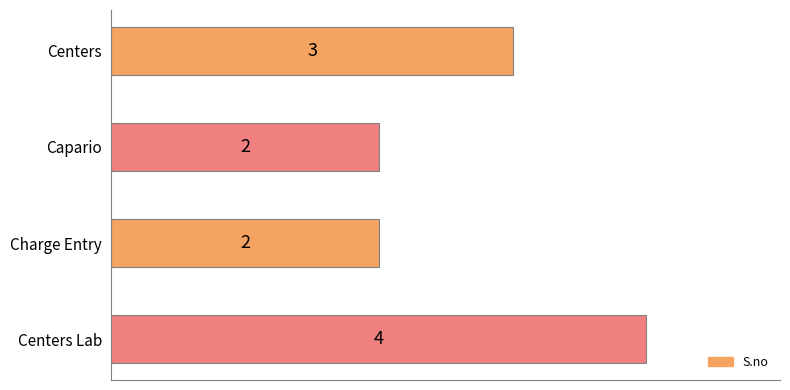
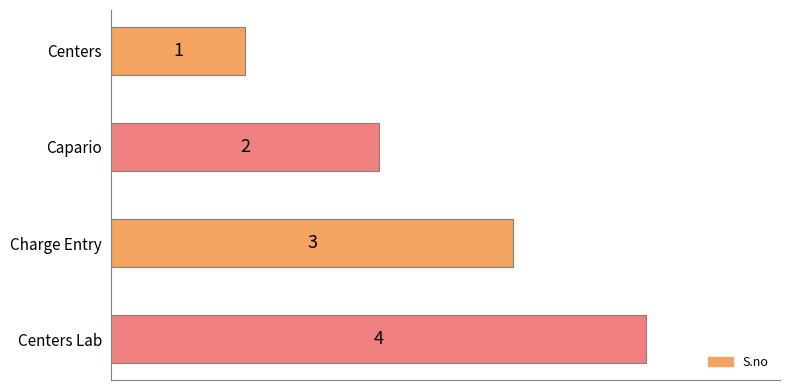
Centers: 3 -> 1
Charge Entry: 2 -> 3
